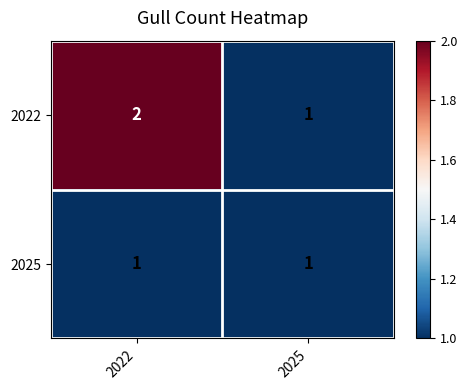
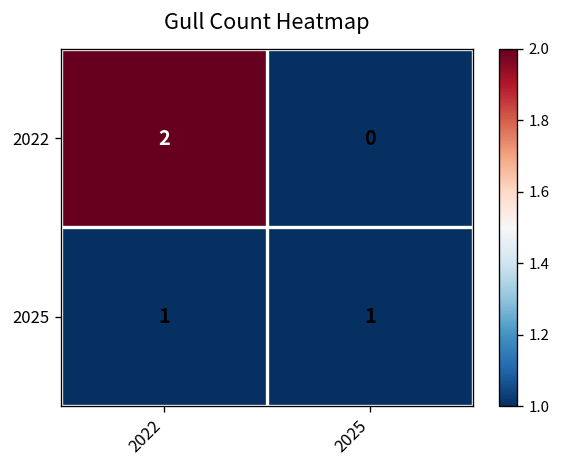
2022, 2025: 1 -> 0
